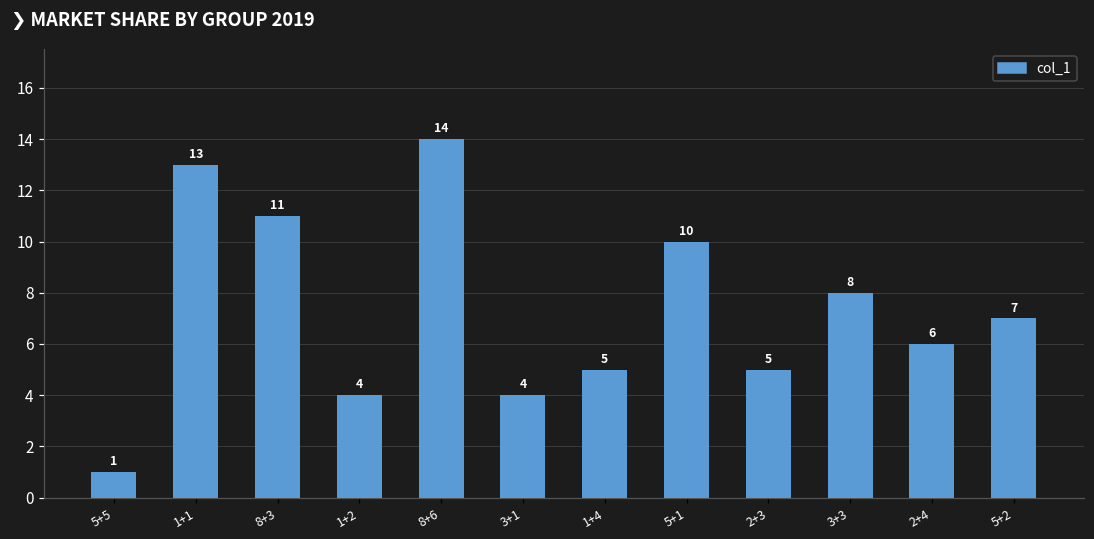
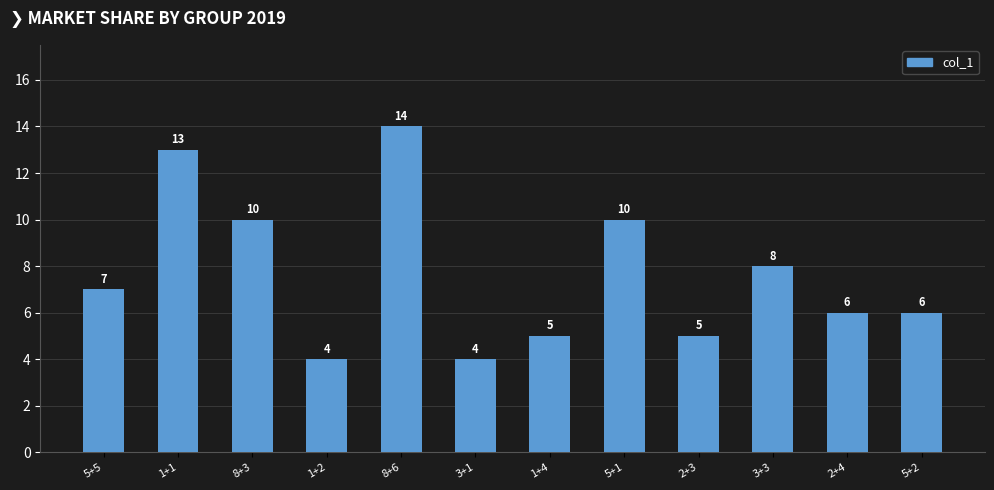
5+5: 1 -> 7
8+3: 11 -> 10
5+2: 7 -> 6
